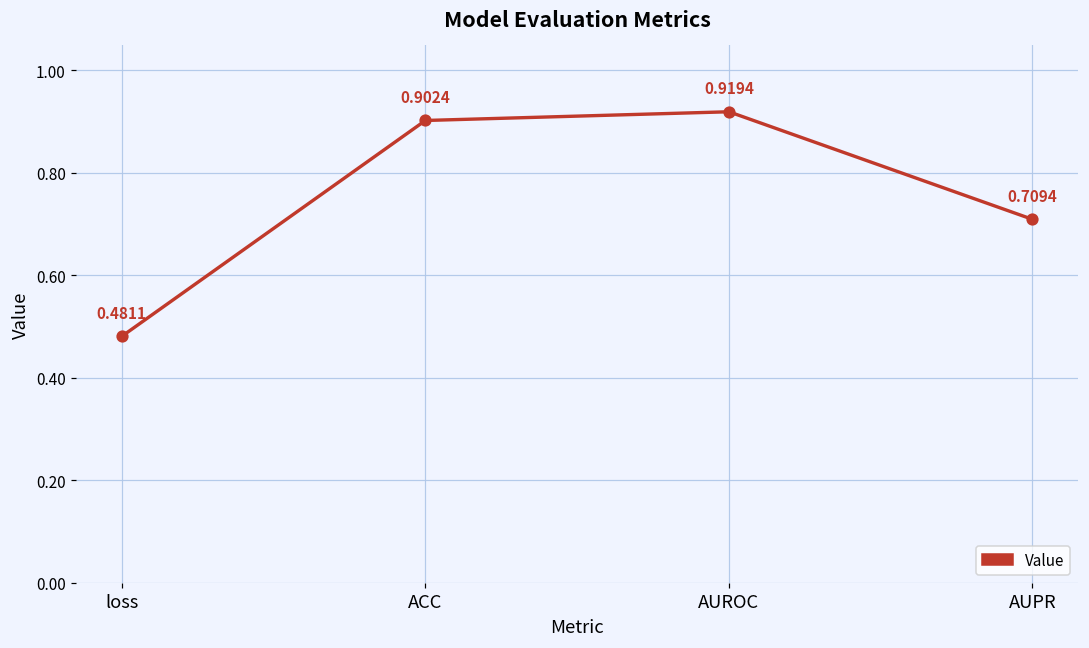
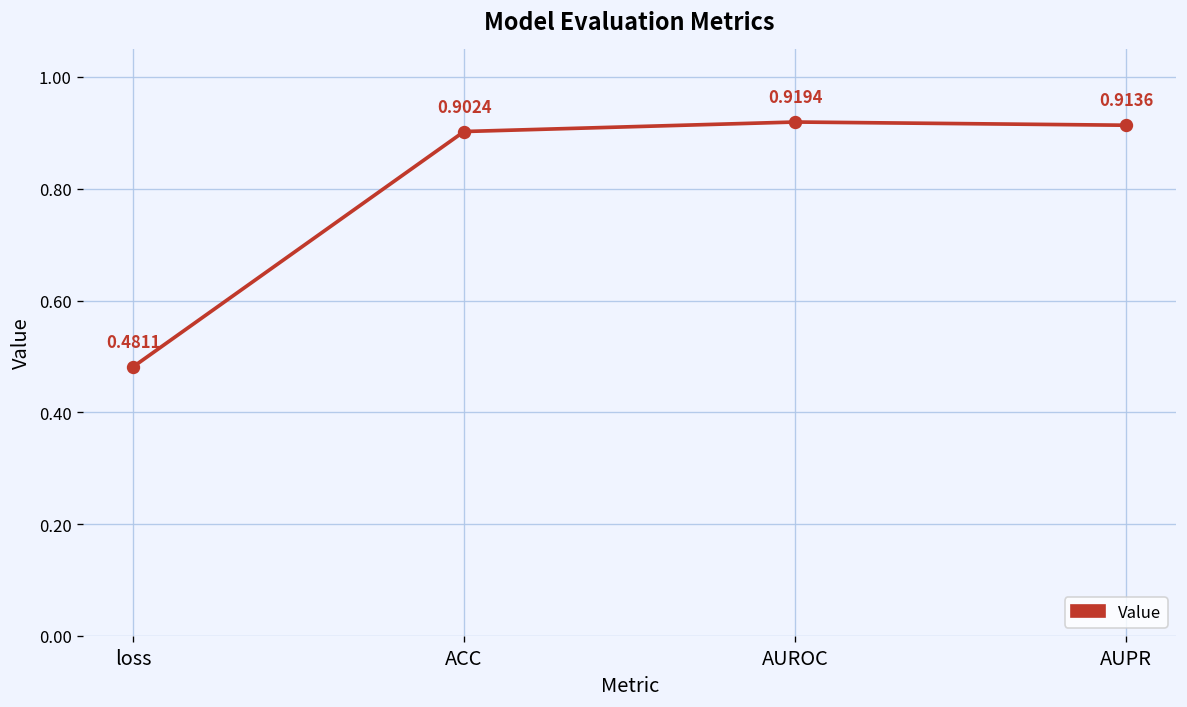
AUPR: 0.7094 -> 0.9136
